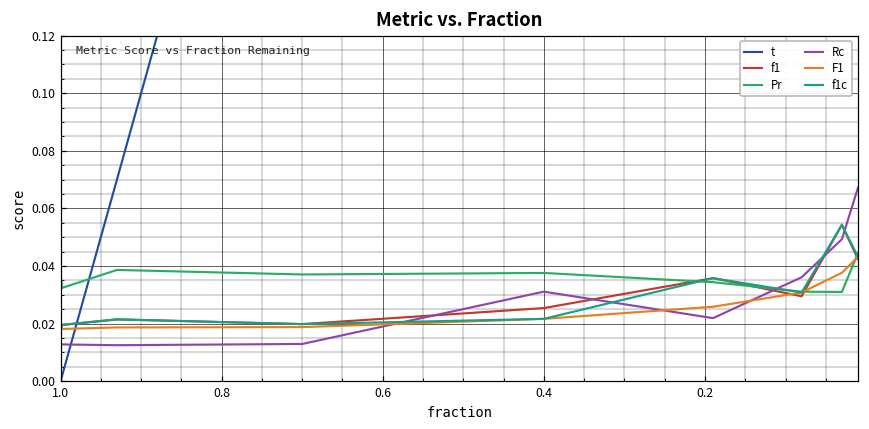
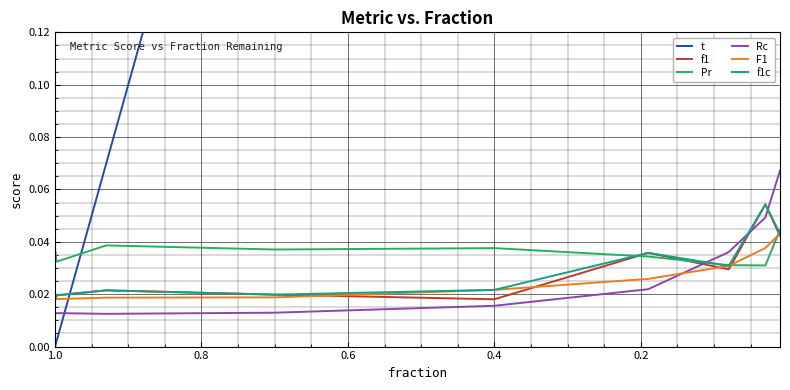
f1, 0.4: 0.025 -> 0.018
Rc, 0.4: 0.031 -> 0.016
